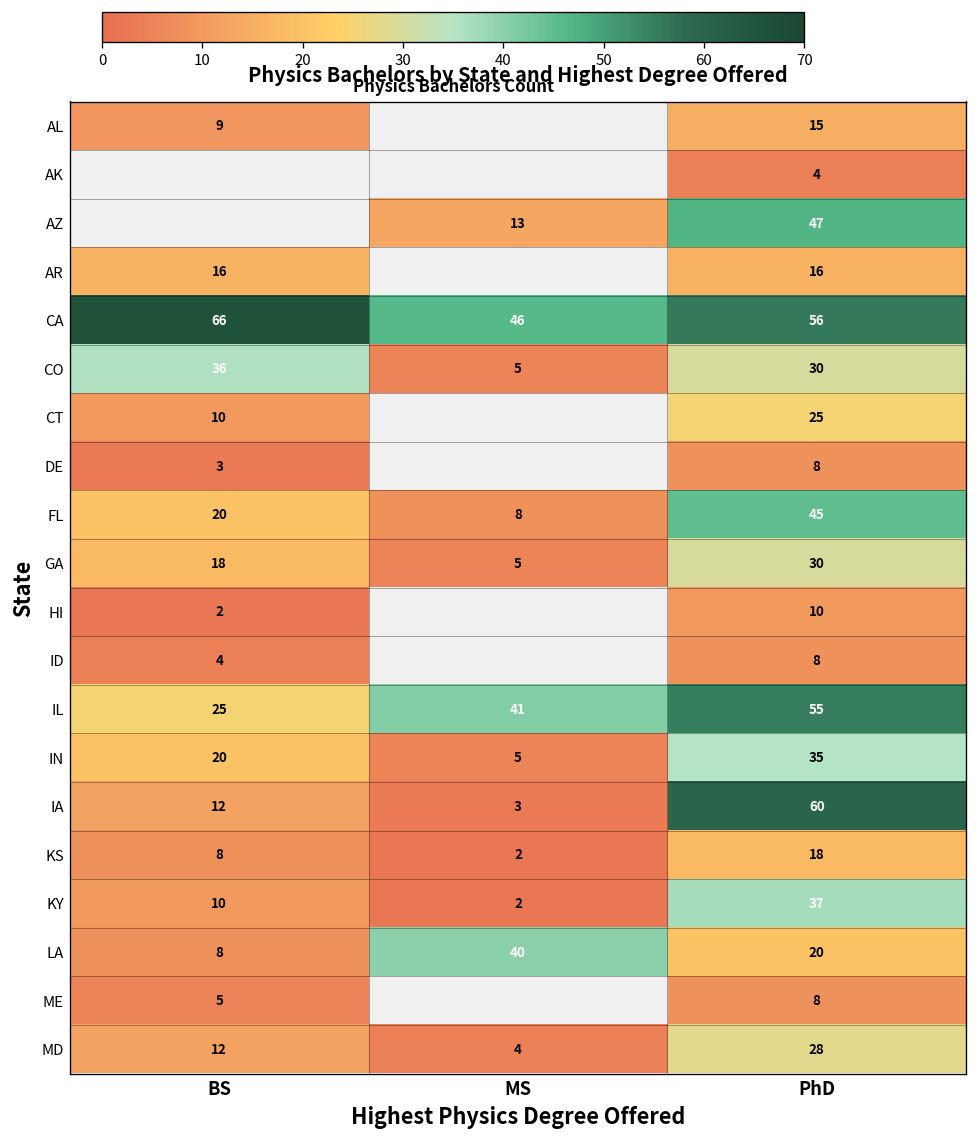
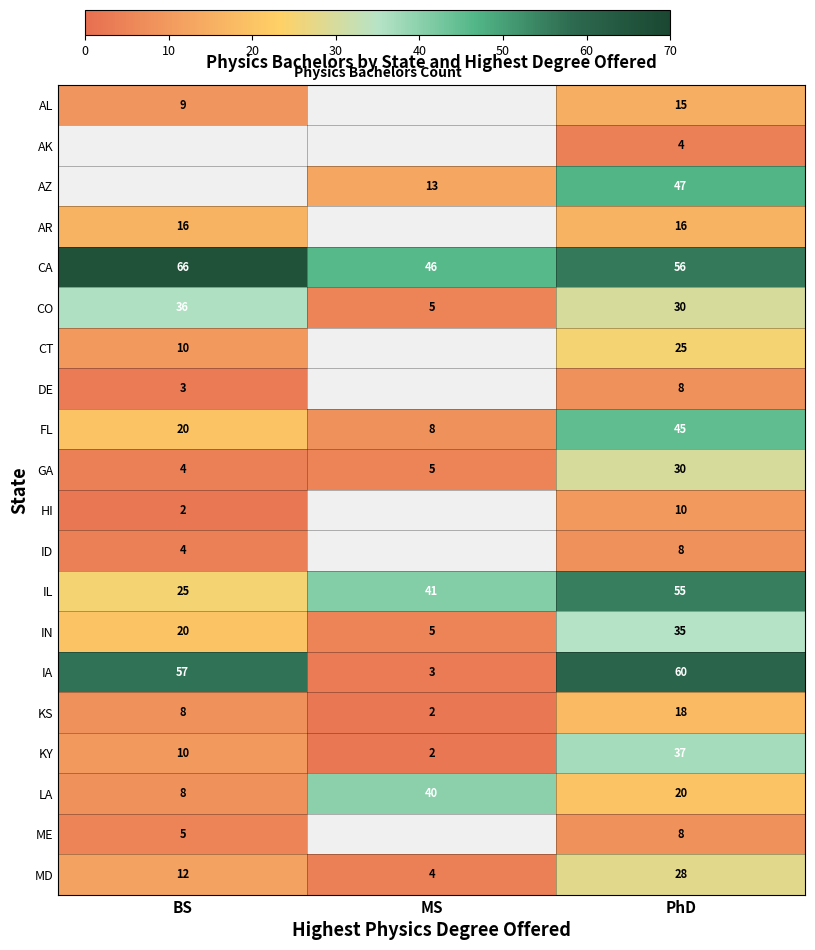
GA, BS: 18 -> 4
IA, BS: 12 -> 57
